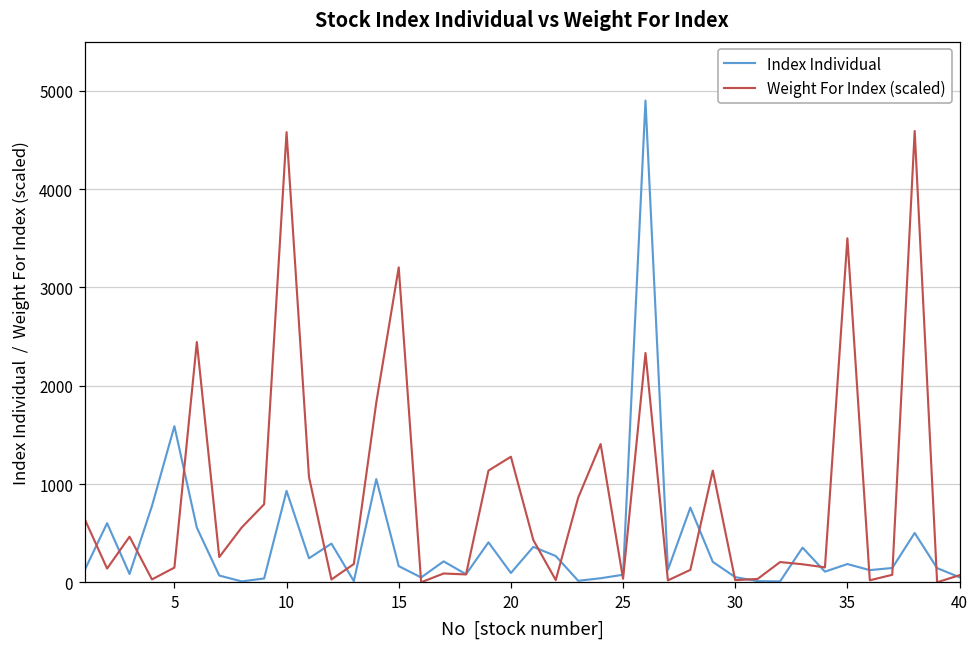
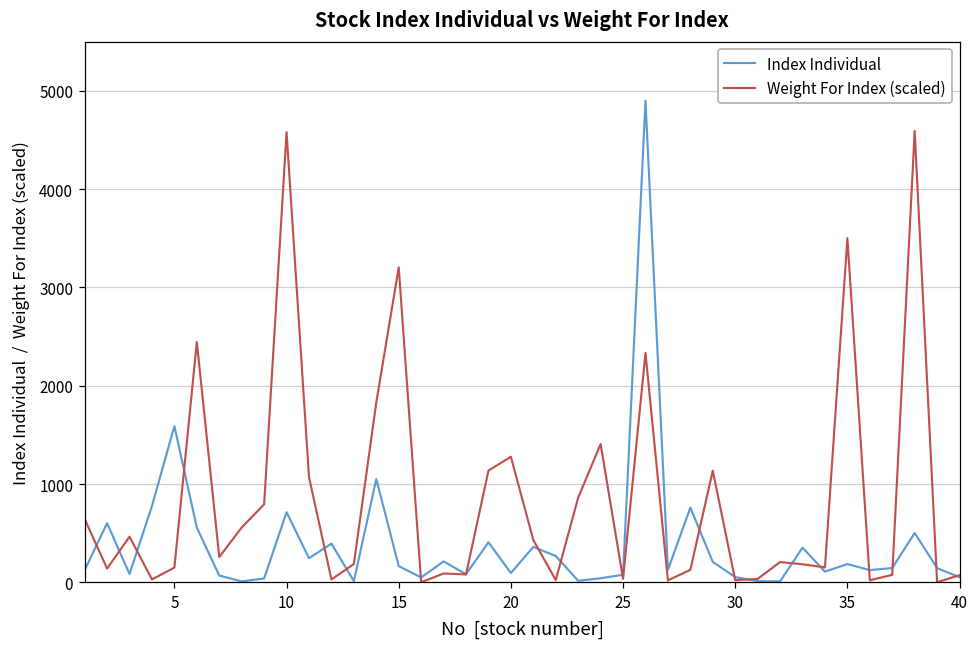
Index Individual, 10: 900 -> 700
